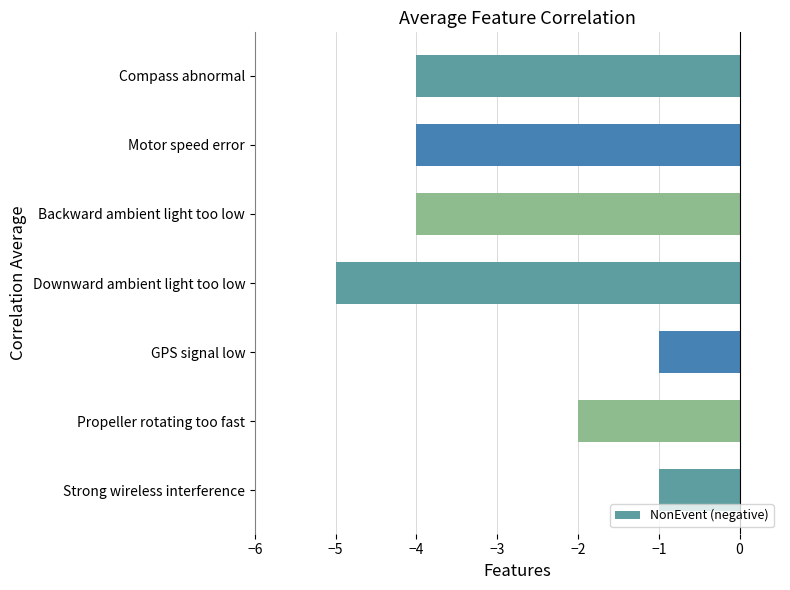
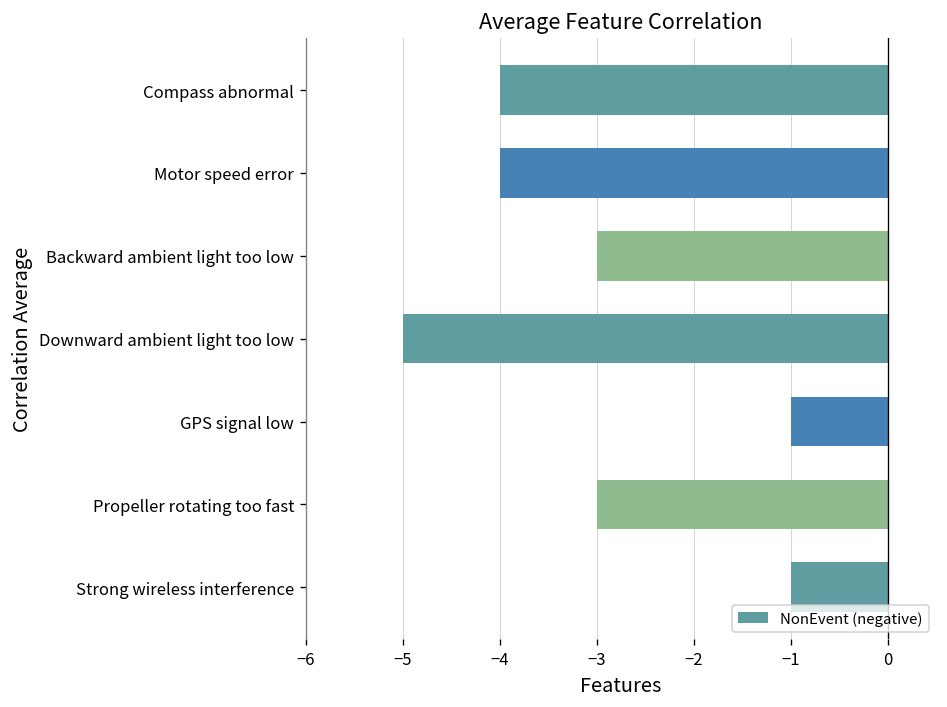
Backward ambient light too low: -4.0 -> -3.0
Propeller rotating too fast: -2.0 -> -3.0
